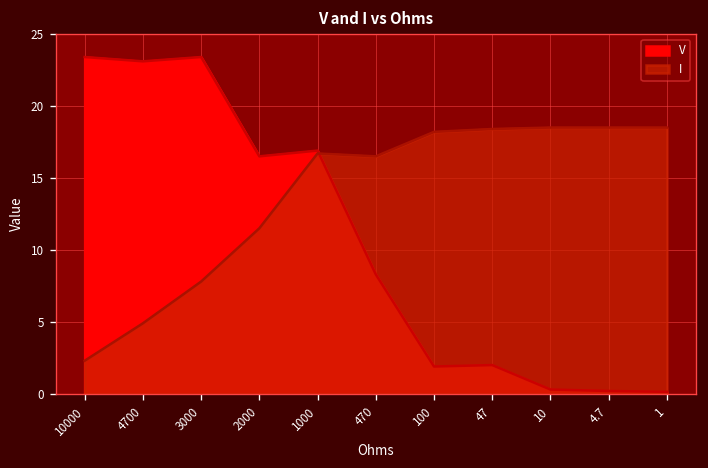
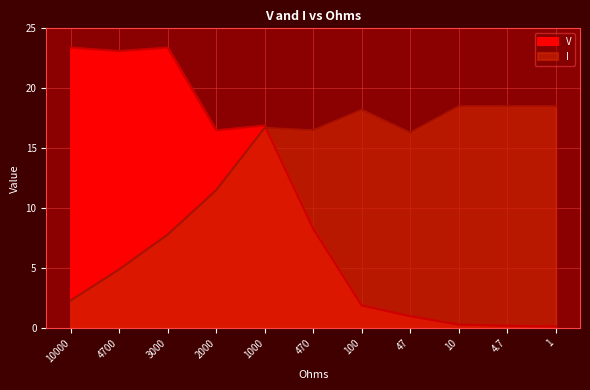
V, 47: 2 -> 1
I, 47: 18.4 -> 16.3
